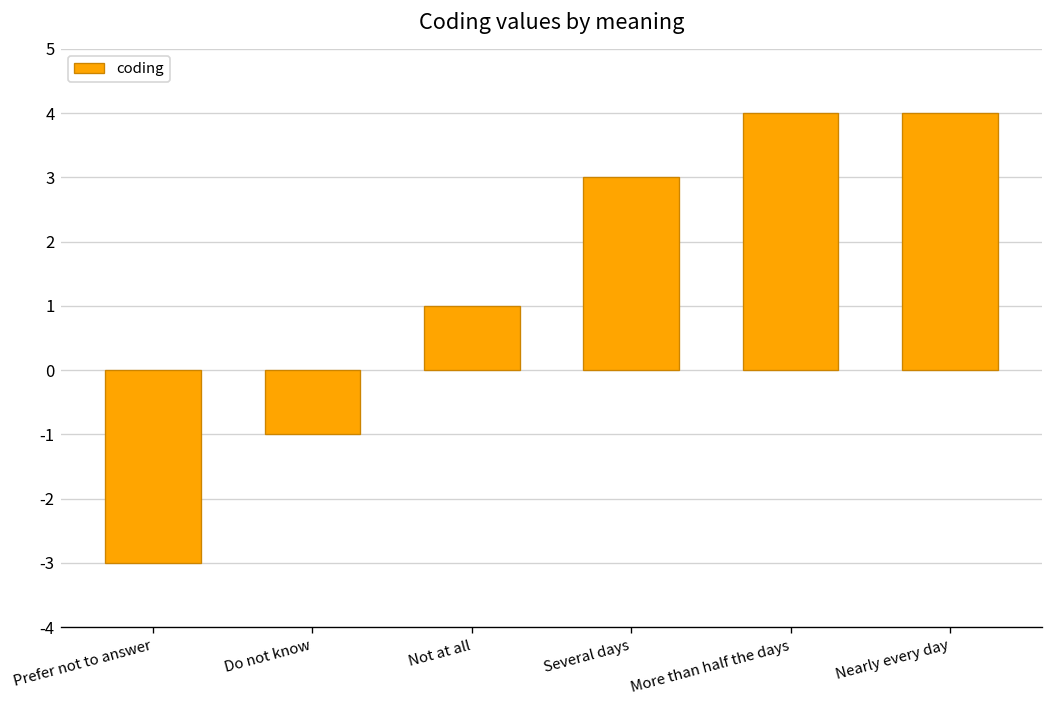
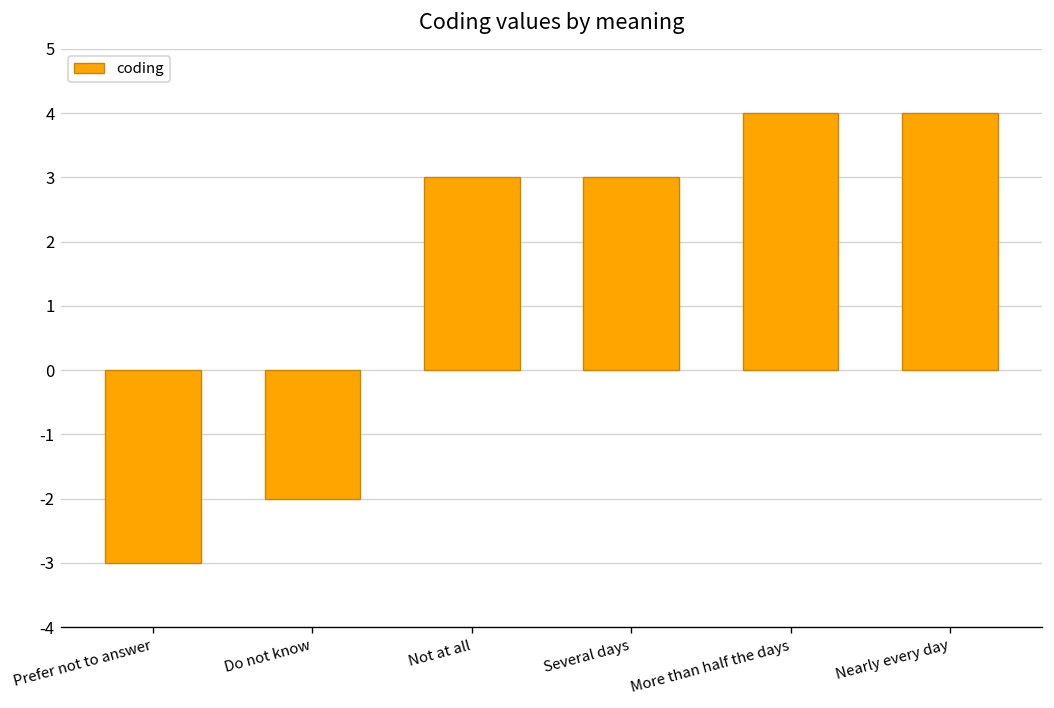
Do not know: -1 -> -2
Not at all: 1 -> 3
